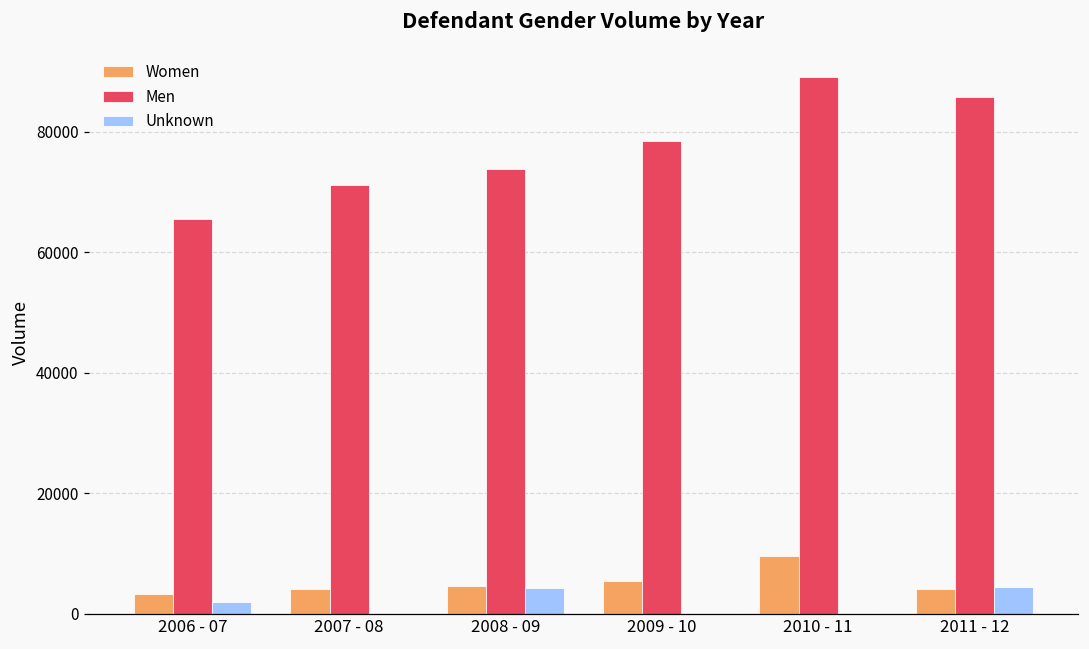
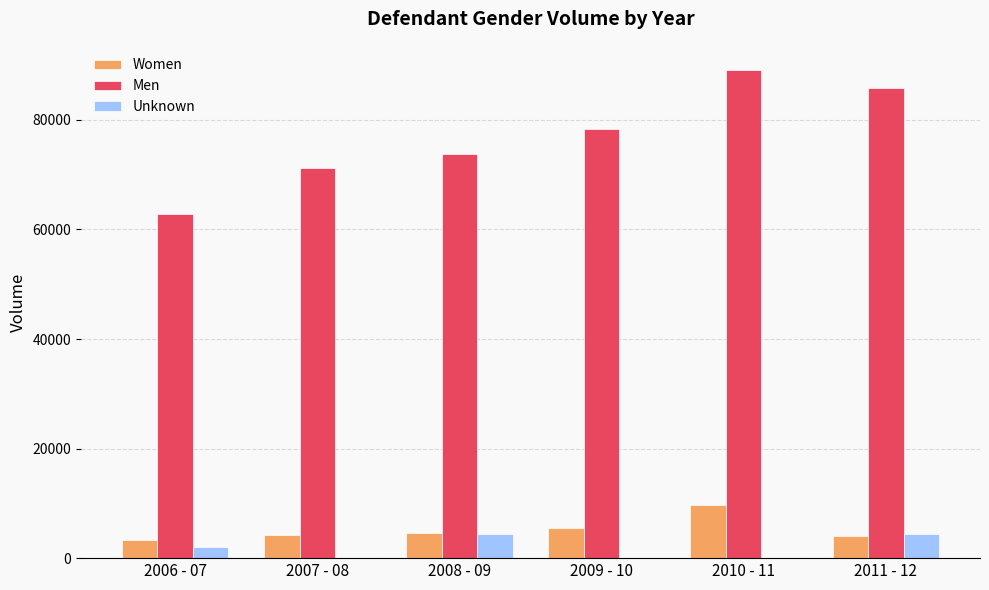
Men, 2006 - 07: 66000 -> 63000
